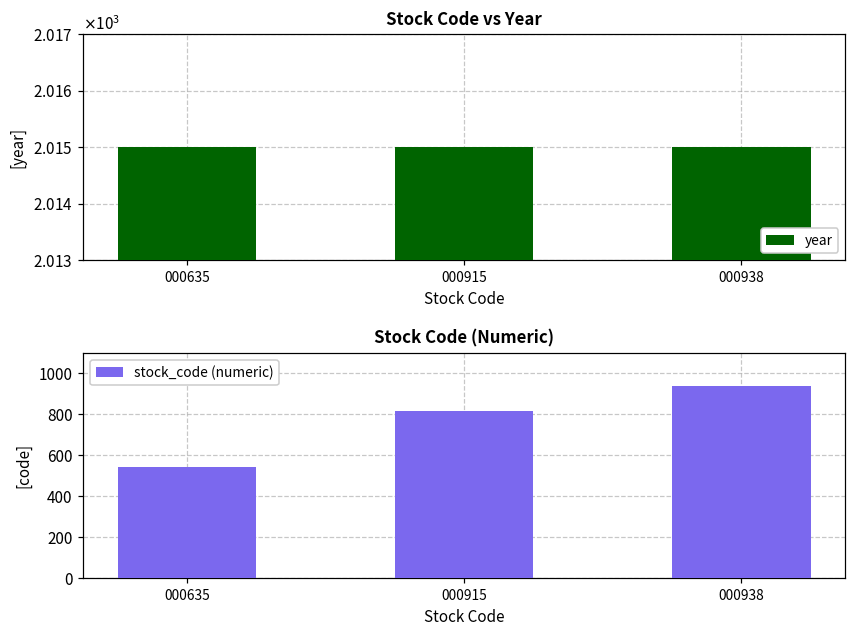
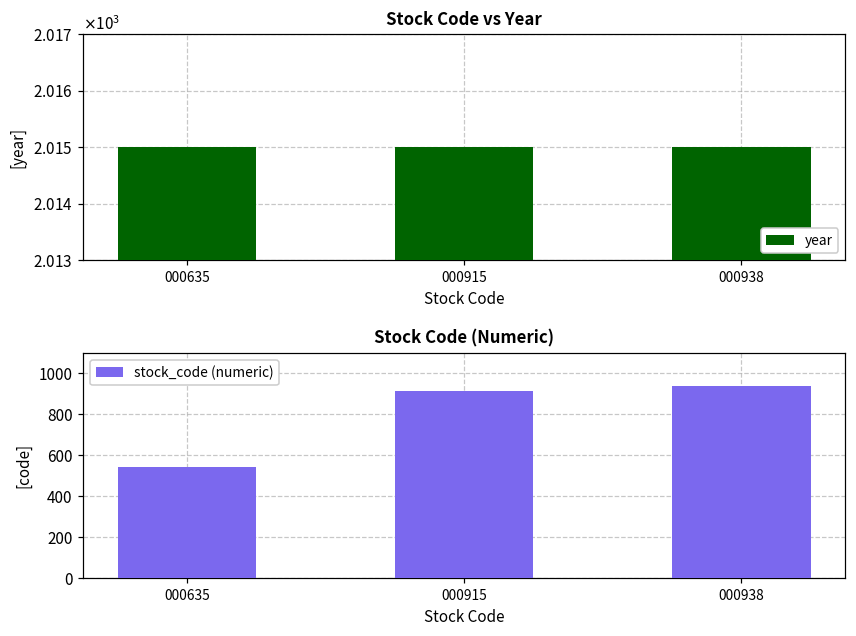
Stock Code (Numeric), 000915: 820 -> 920
